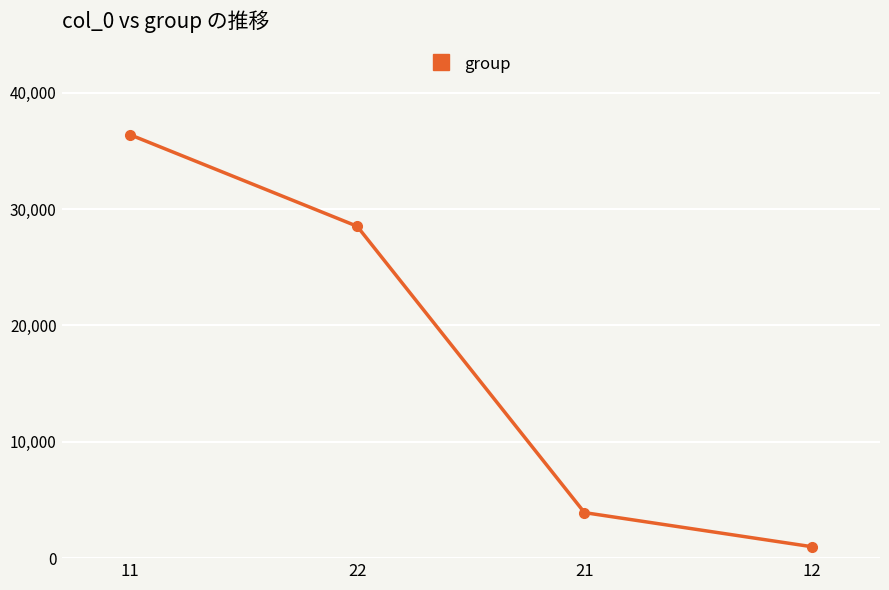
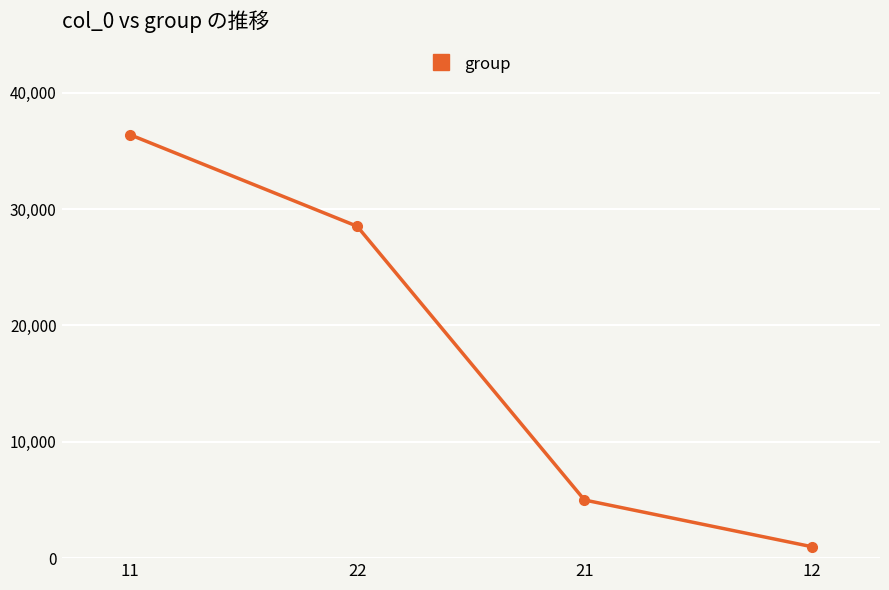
21: 3,900 -> 5,000
